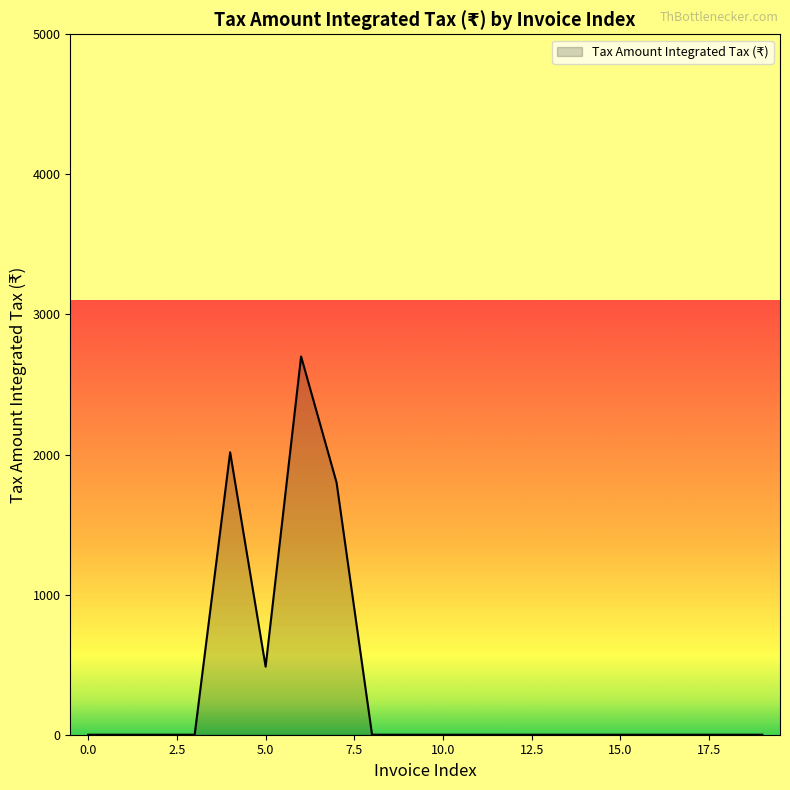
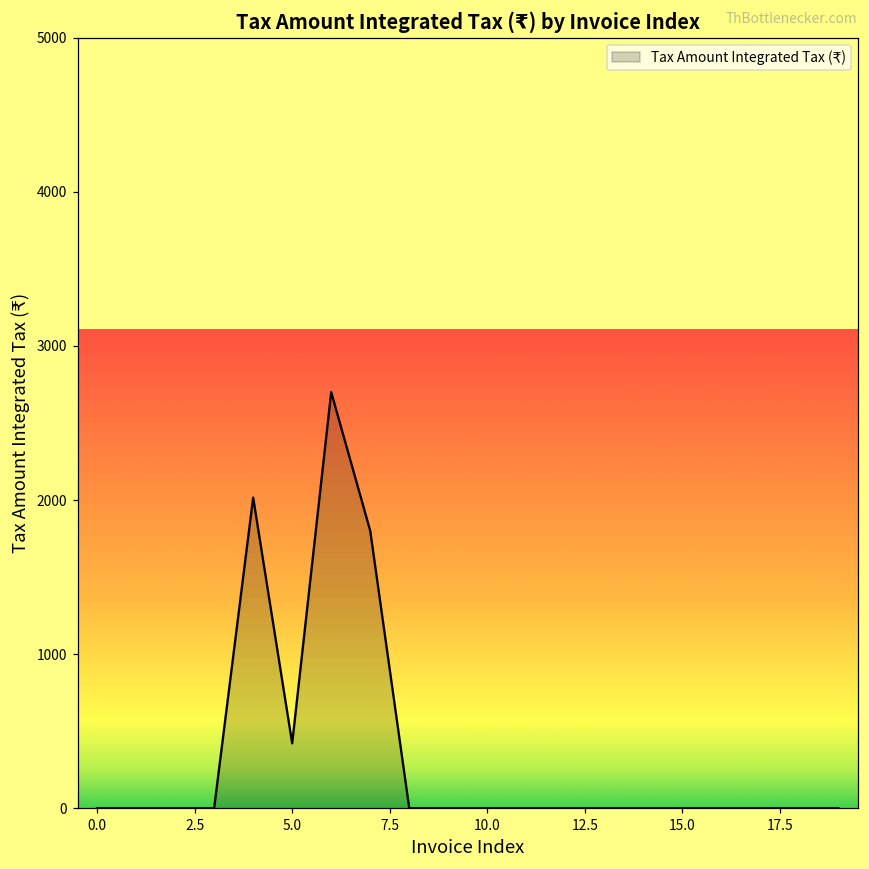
5.0: 490 -> 420
